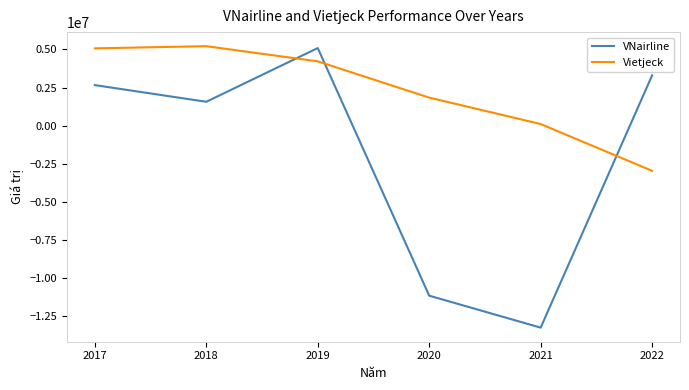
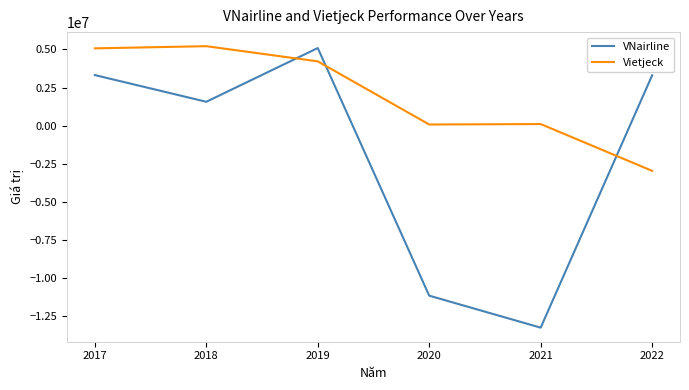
VNairline, 2017: 2700000 -> 3300000
Vietjeck, 2020: 1800000 -> 100000
